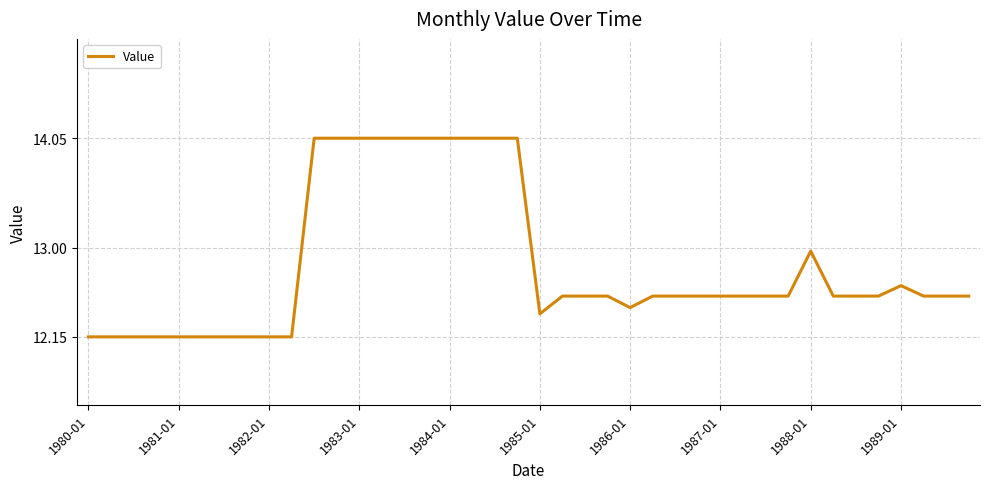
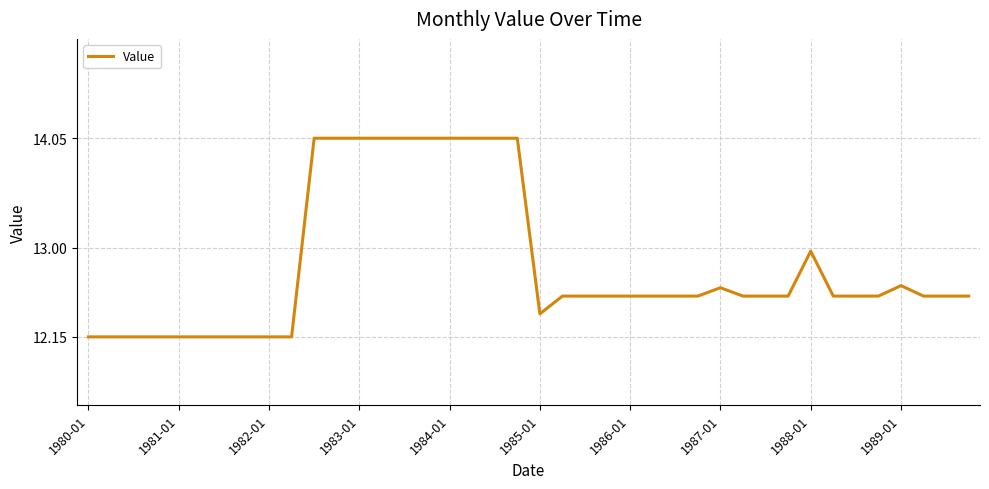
1986-01: 12.43 -> 12.54
1987-01: 12.54 -> 12.62
